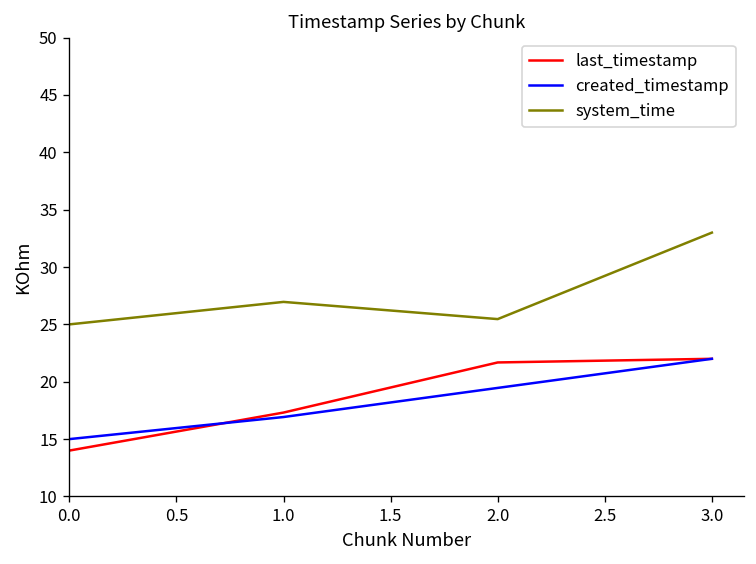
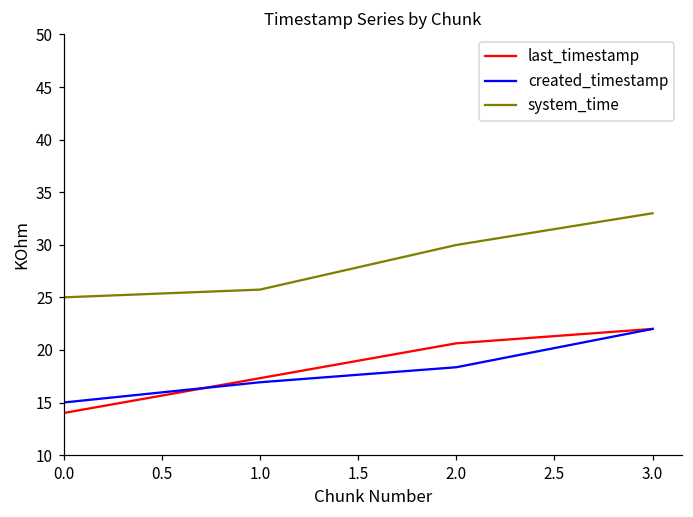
system_time, 1.0: 27 -> 26
last_timestamp, 2.0: 22 -> 21
created_timestamp, 2.0: 19 -> 18
system_time, 2.0: 25 -> 30
